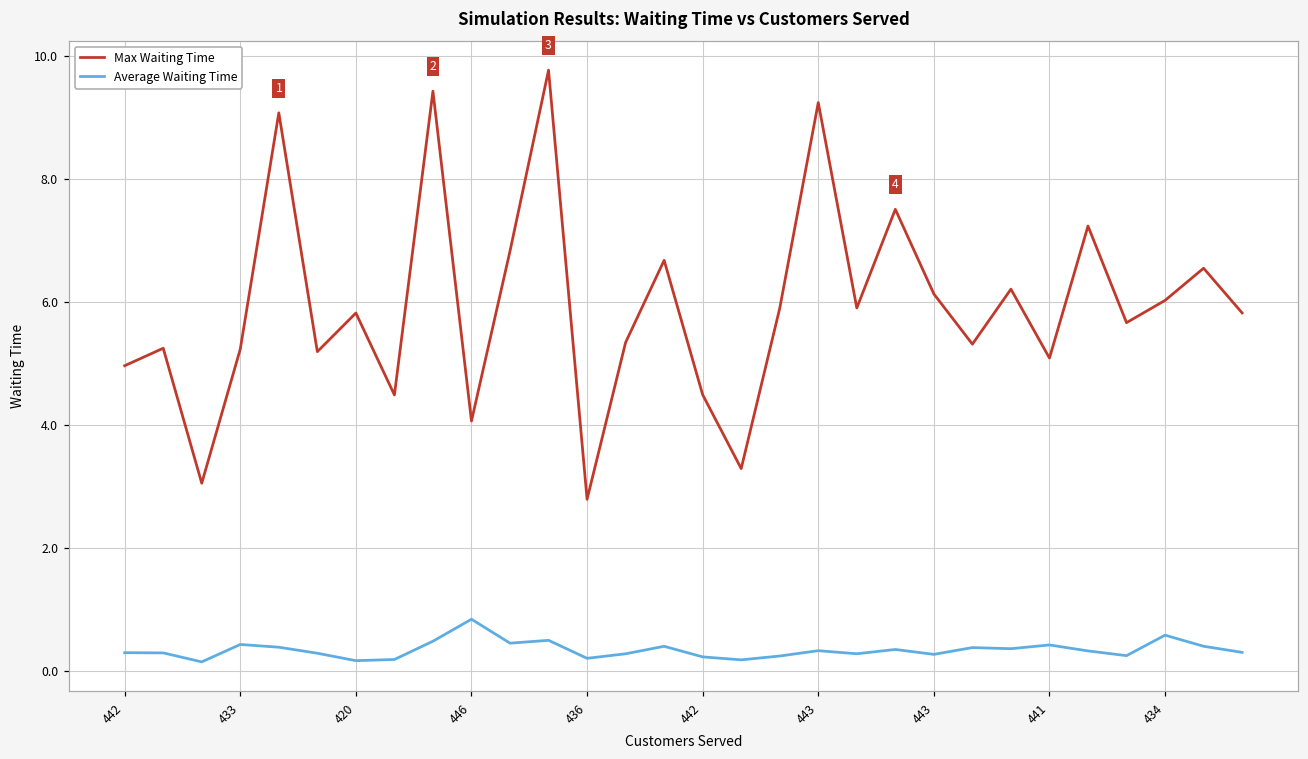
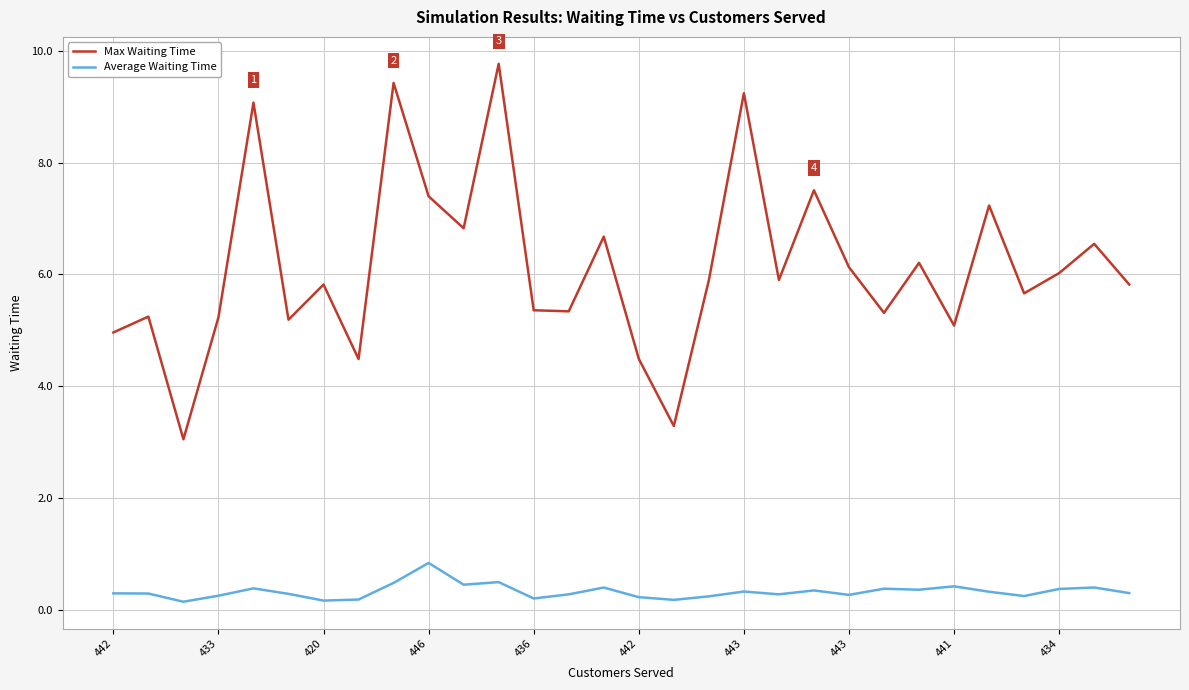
Average Waiting Time, 433: 0.4 -> 0.3
Max Waiting Time, 446: 4.1 -> 7.4
Max Waiting Time, 436: 2.8 -> 5.4
Average Waiting Time, 434: 0.6 -> 0.4
